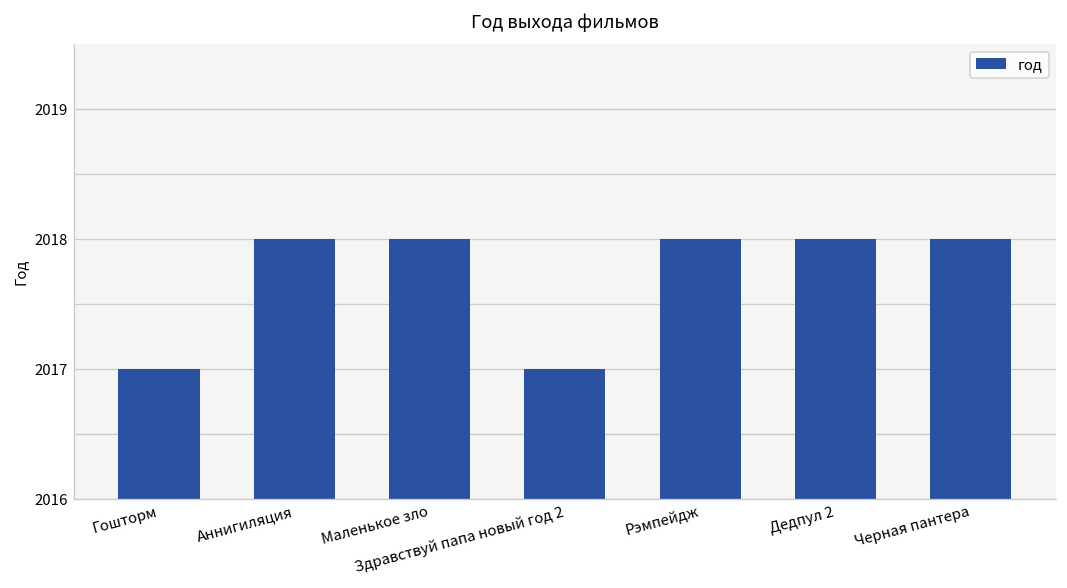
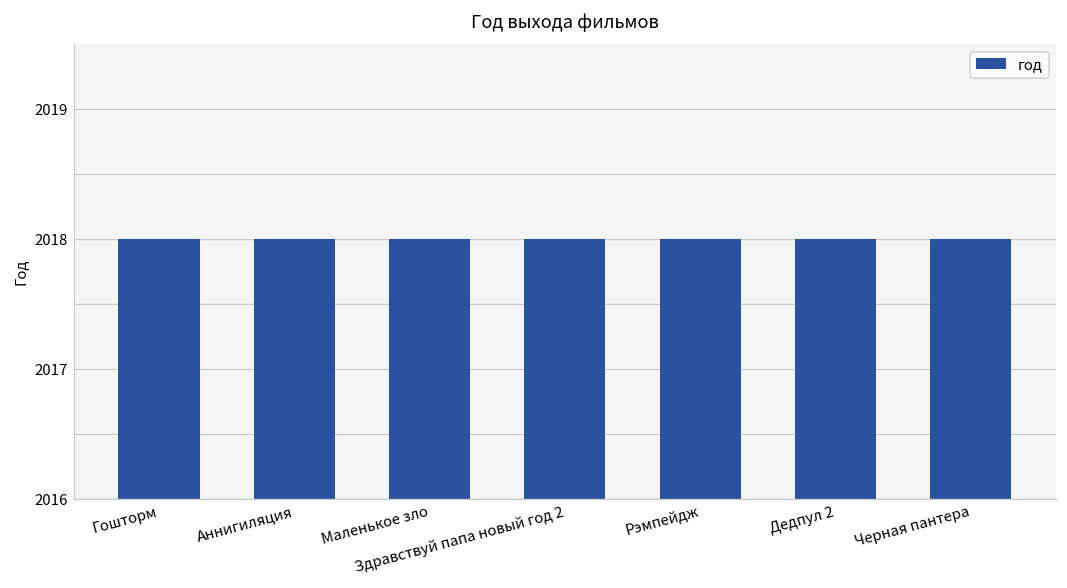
Гошторм: 2017 -> 2018
Здравствуй папа новый год 2: 2017 -> 2018
